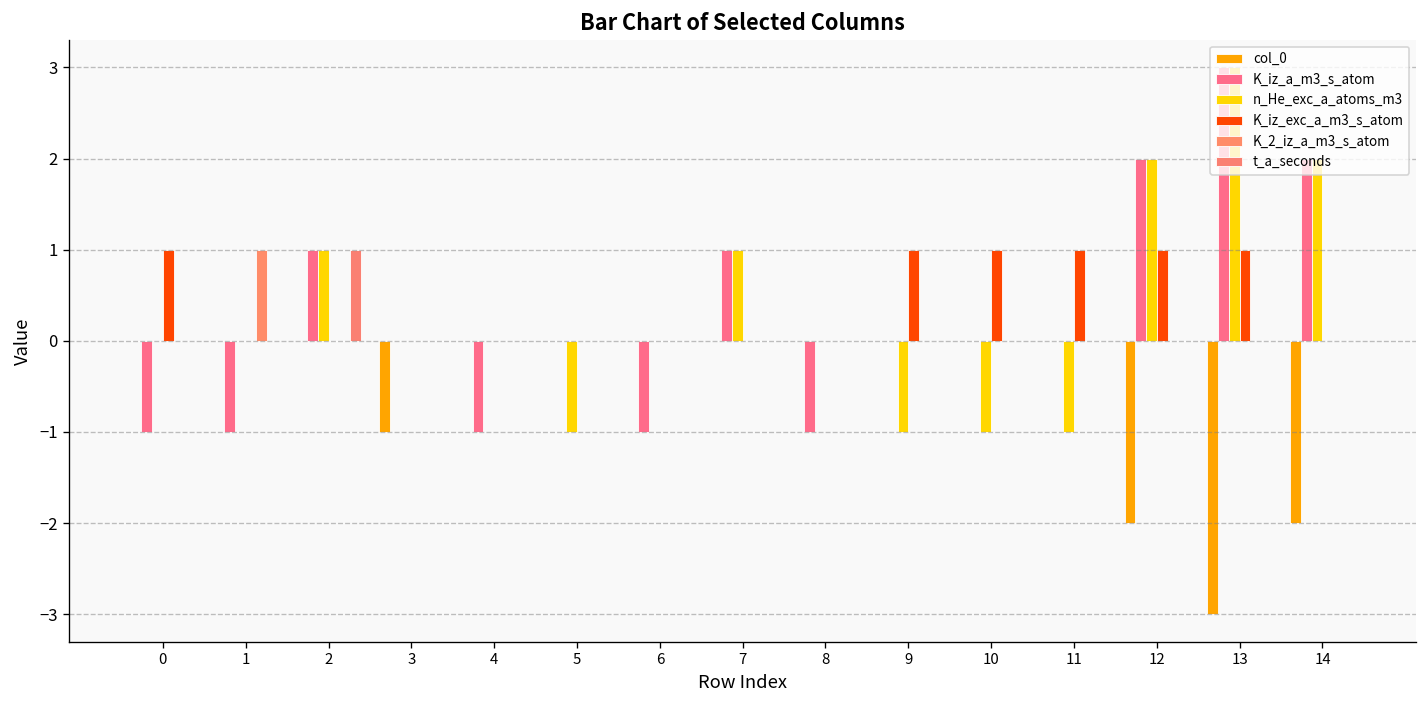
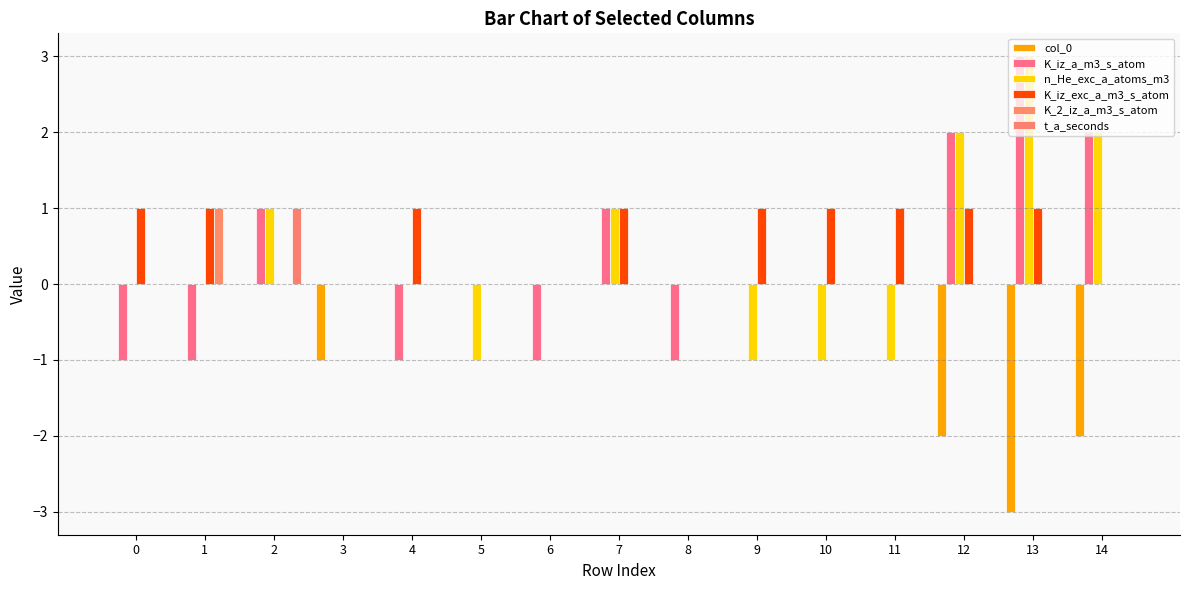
K_iz_exc_a_m3_s_atom, 1: 0 -> 1
K_iz_exc_a_m3_s_atom, 4: 0 -> 1
K_iz_exc_a_m3_s_atom, 7: 0 -> 1
